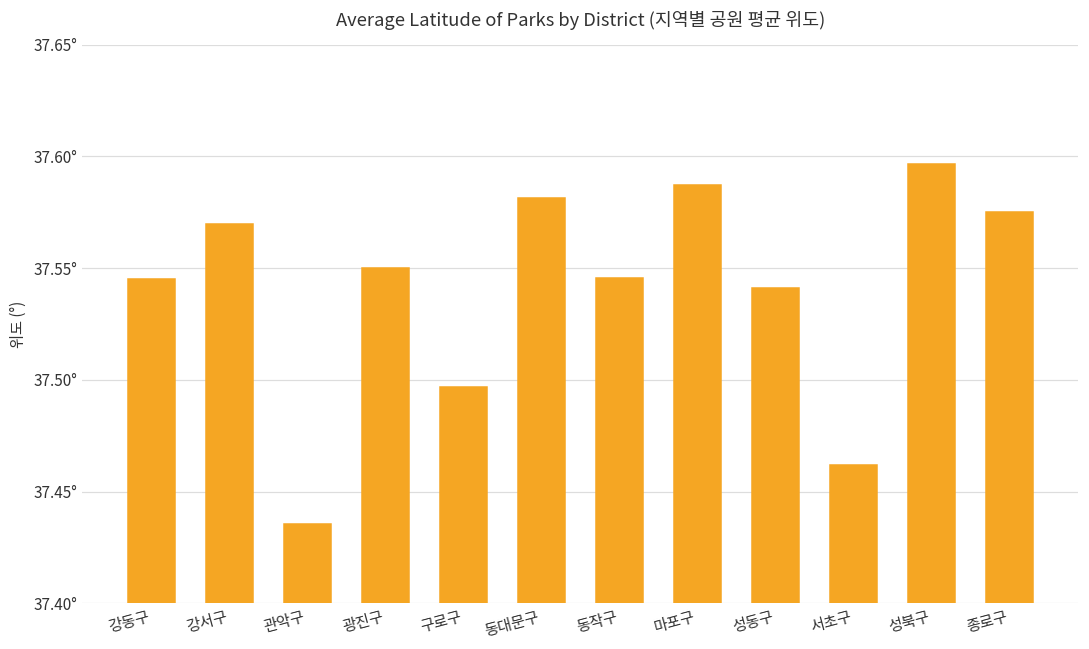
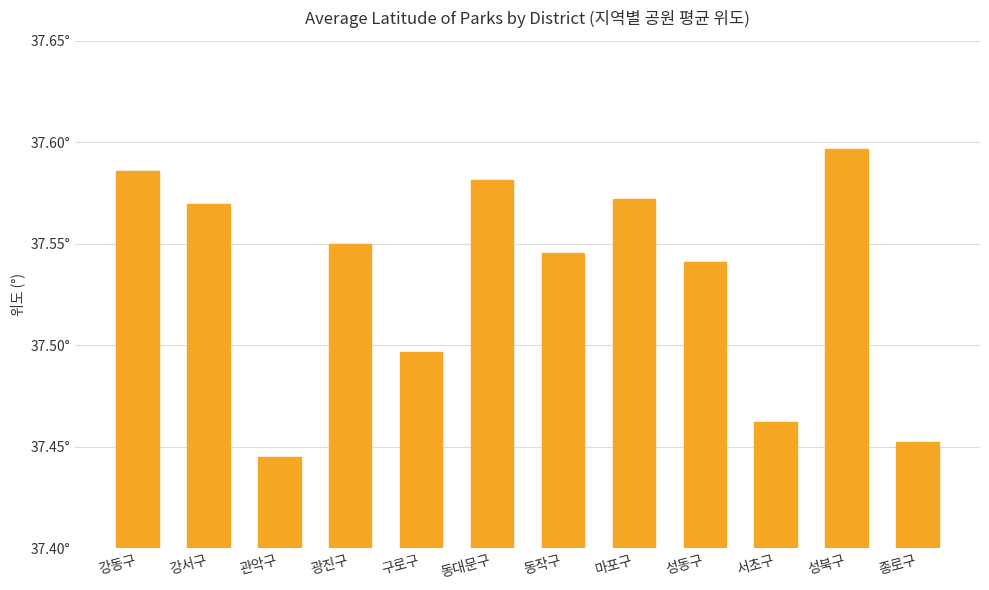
강동구: 37.545° -> 37.586°
관악구: 37.436° -> 37.445°
마포구: 37.587° -> 37.572°
종로구: 37.575° -> 37.453°
